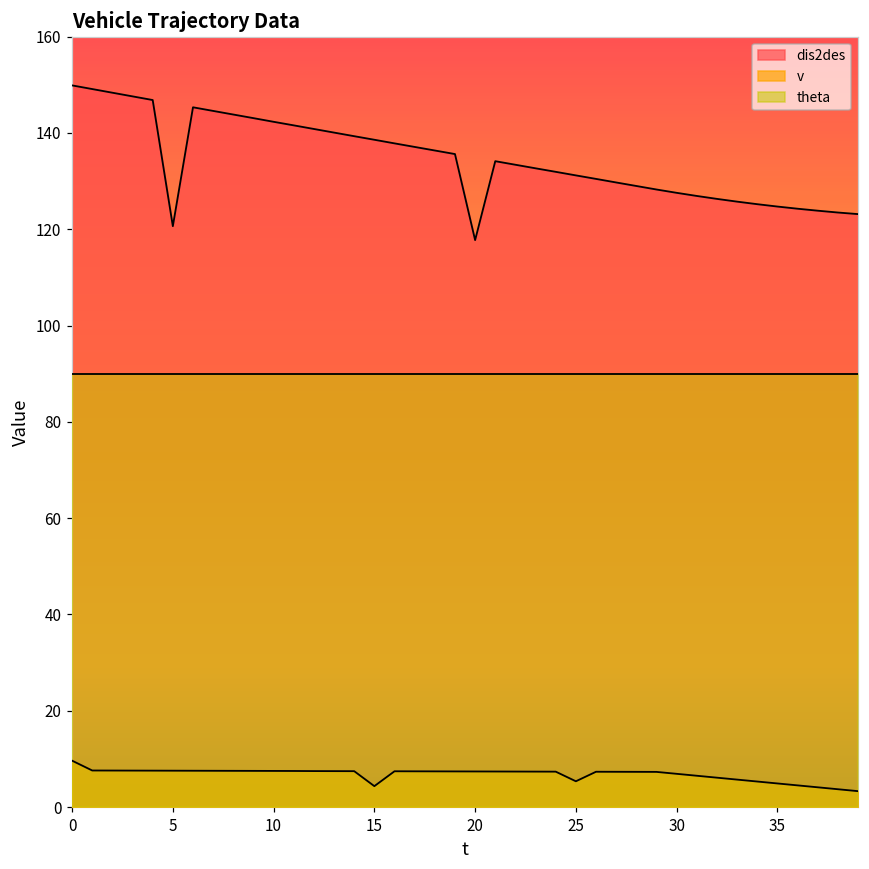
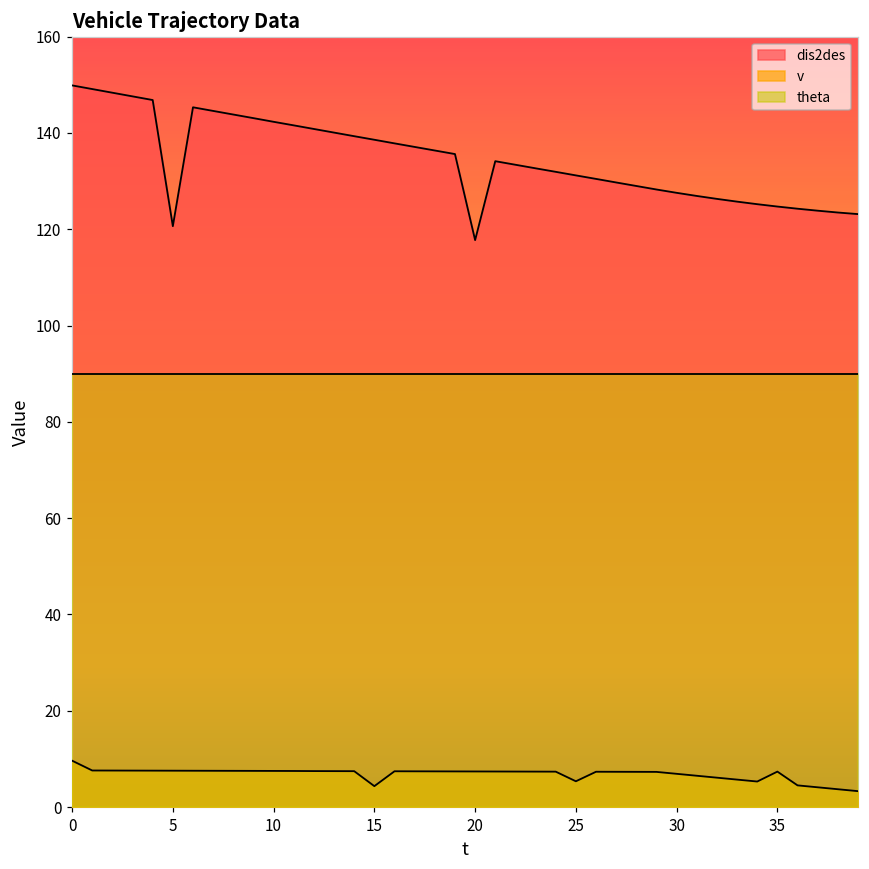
v, 35: 5 -> 7
